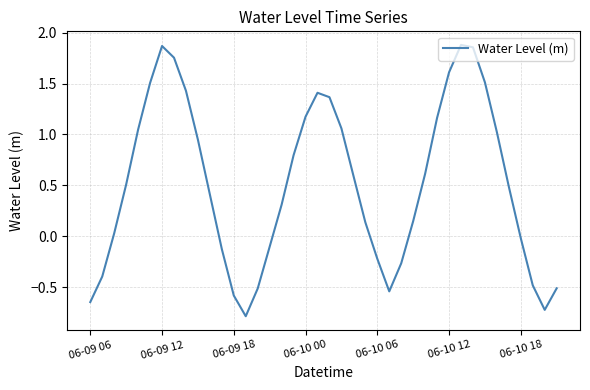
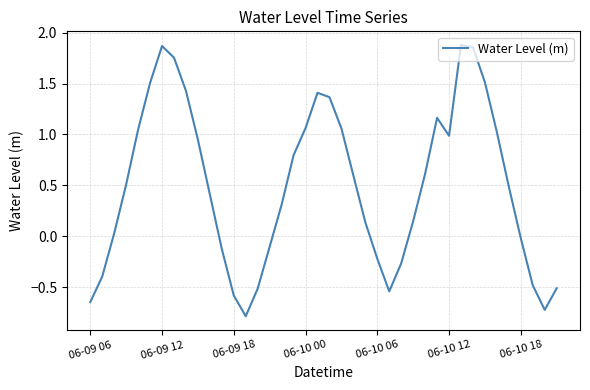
06-10 00: 1.17 -> 1.06
06-10 12: 1.61 -> 0.99
